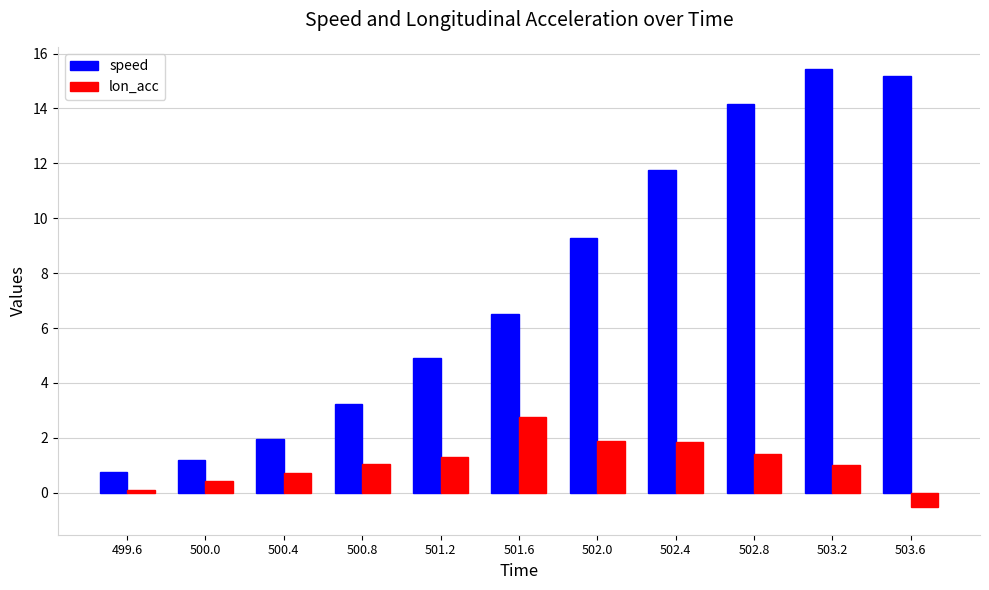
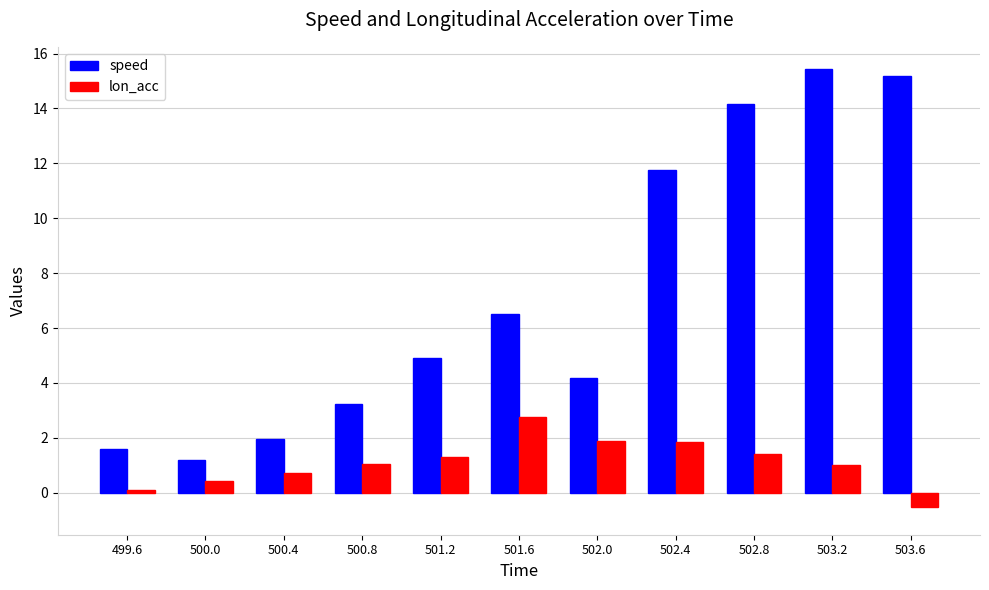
speed, 499.6: 0.8 -> 1.6
speed, 502.0: 9.3 -> 4.2
